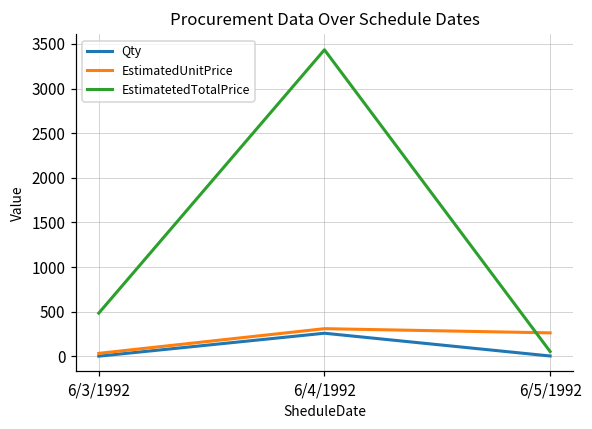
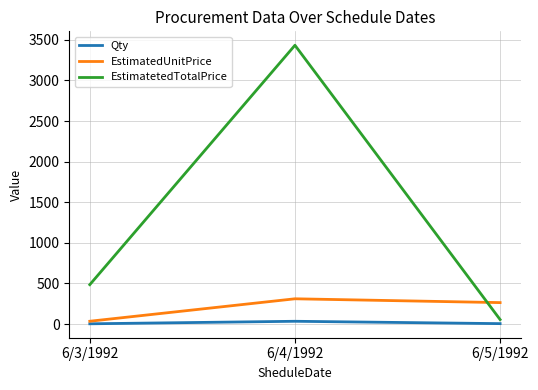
Qty, 6/4/1992: 300 -> 0
